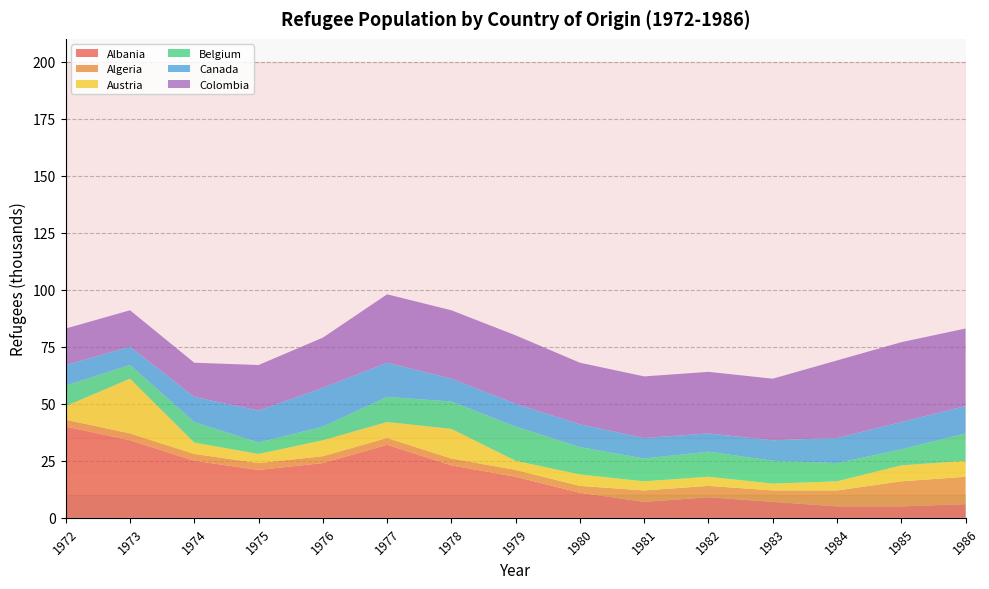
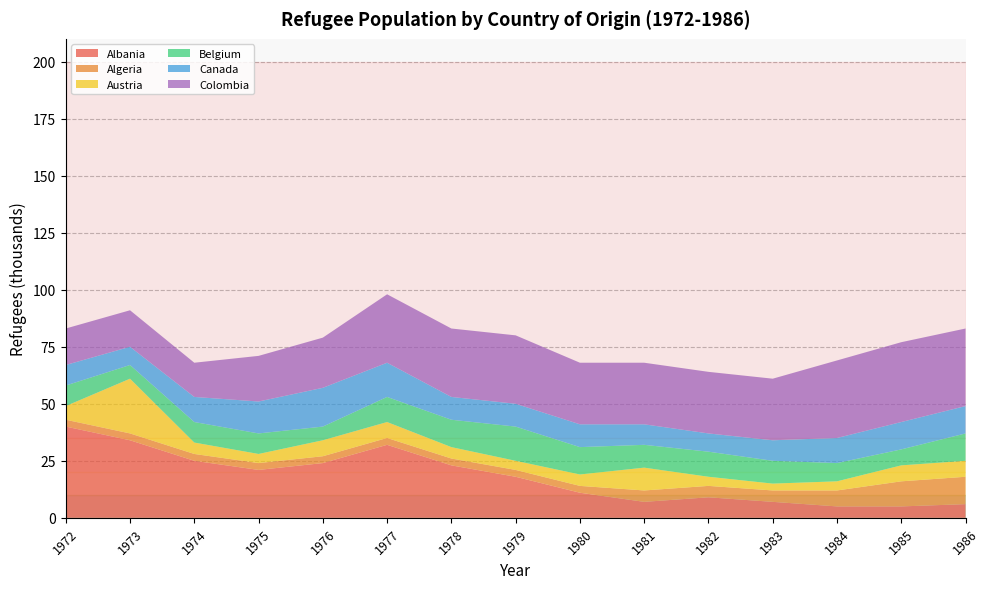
Belgium, 1975: 5 -> 9
Austria, 1978: 13 -> 5
Austria, 1981: 4 -> 10
